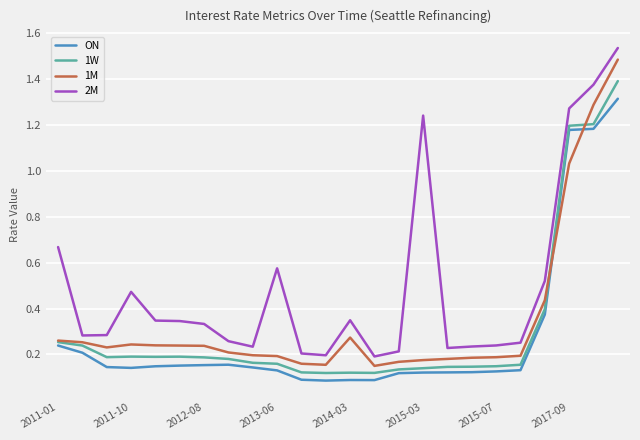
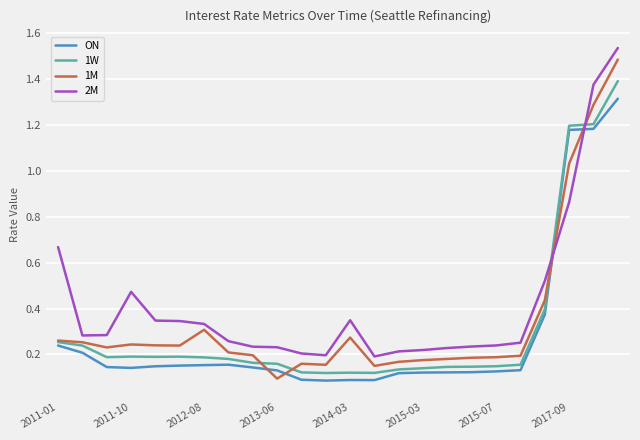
1M, 2012-08: 0.24 -> 0.31
1M, 2013-06: 0.19 -> 0.09
2M, 2013-06: 0.58 -> 0.23
2M, 2015-03: 1.24 -> 0.22
2M, 2017-09: 1.27 -> 0.86
